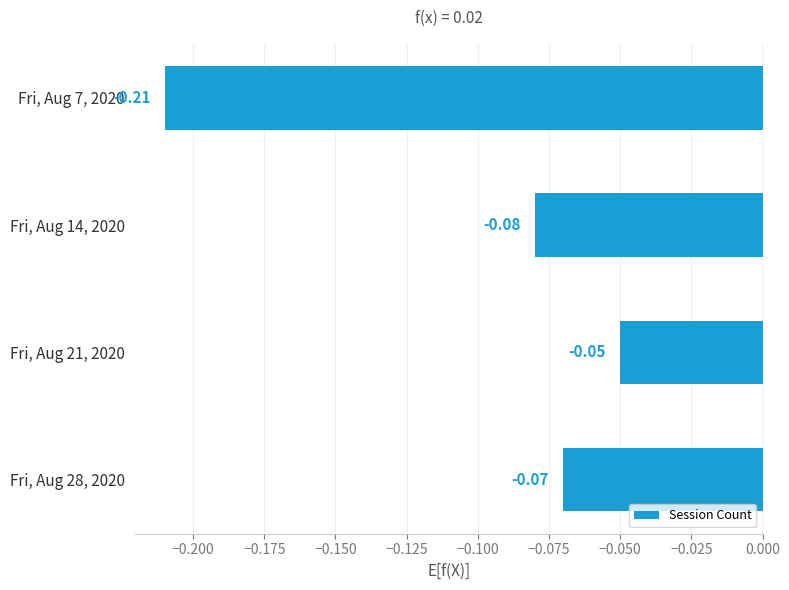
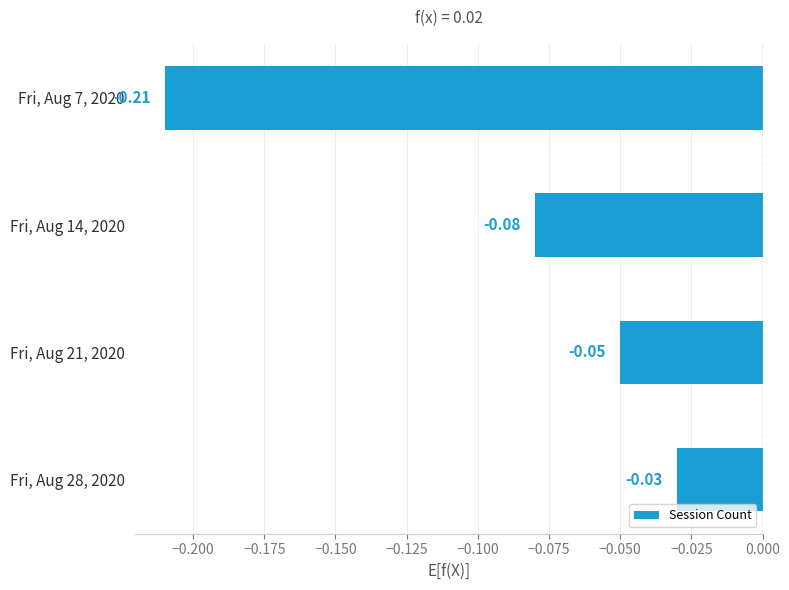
Fri, Aug 28, 2020: -0.07 -> -0.03
